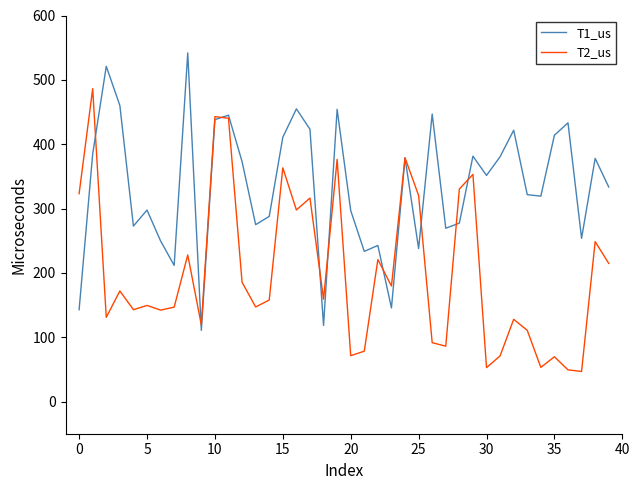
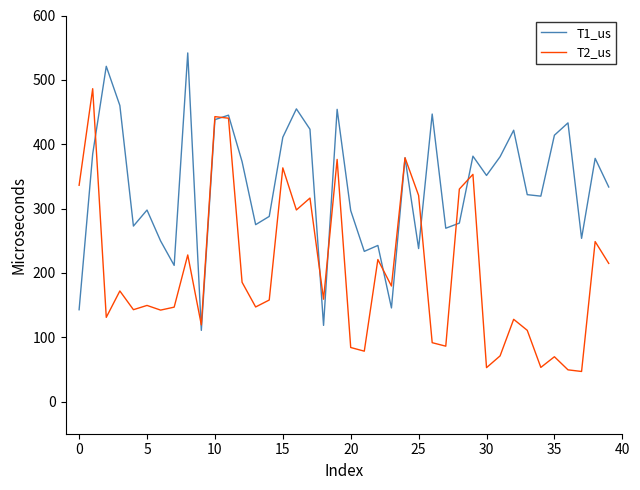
T2_us, 0: 320 -> 340
T2_us, 20: 70 -> 80
